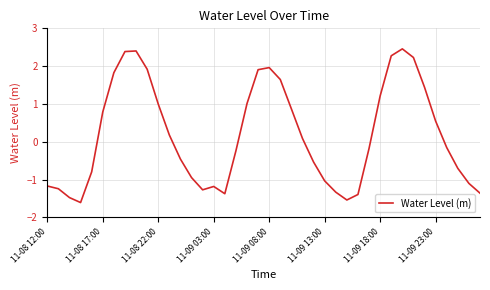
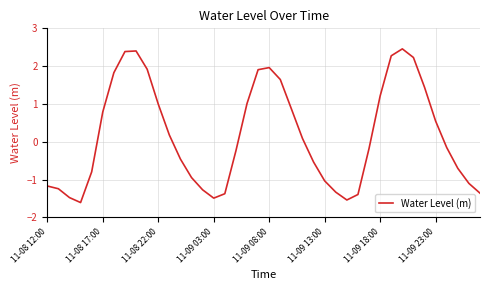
11-09 03:00: -1.2 -> -1.5
